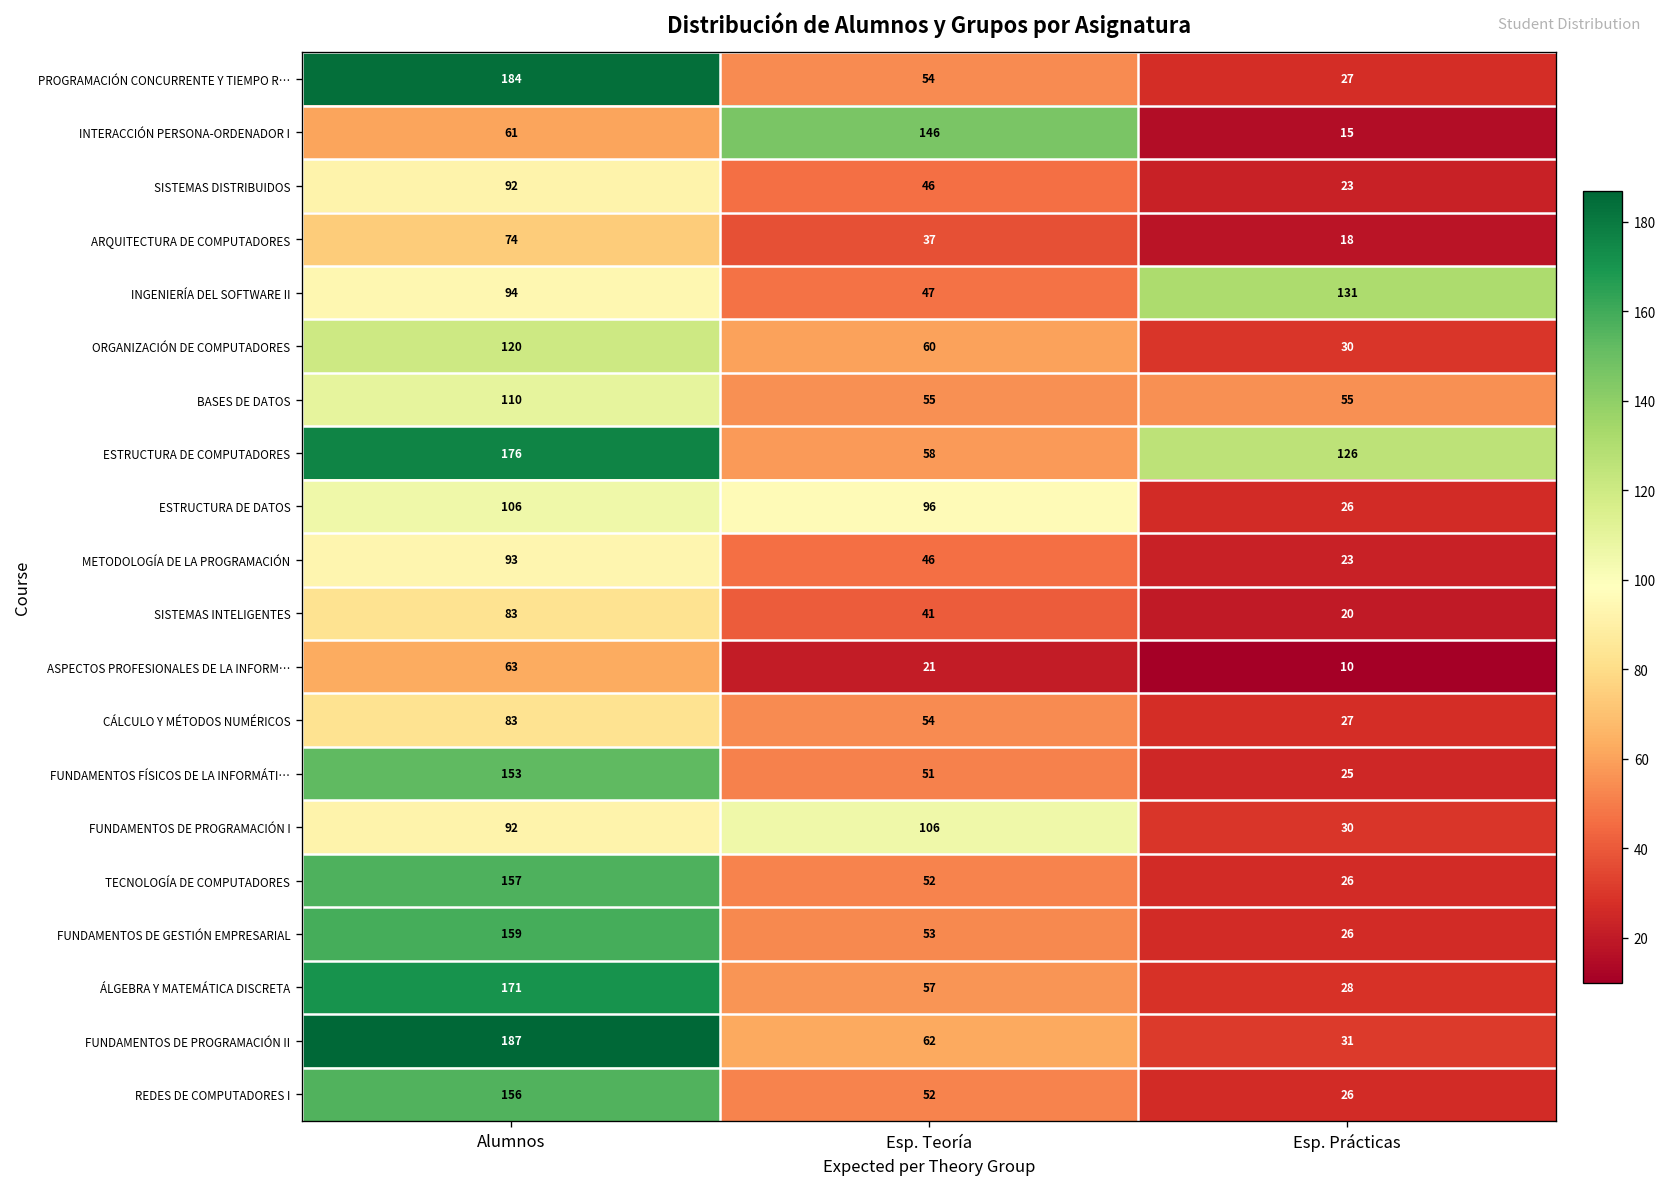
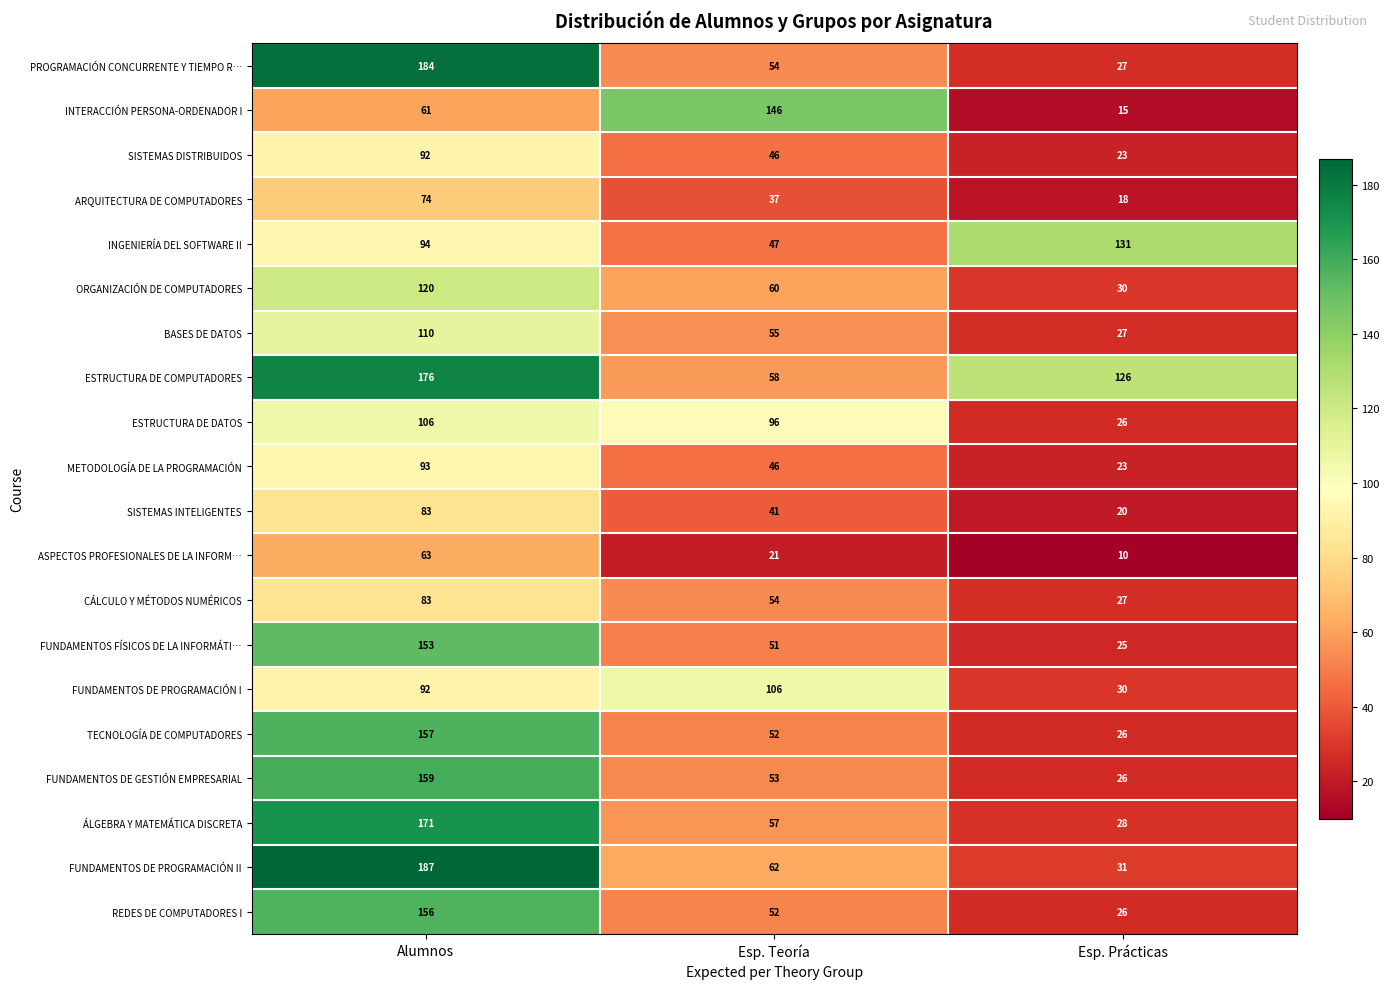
BASES DE DATOS, Esp. Prácticas: 55 -> 27
